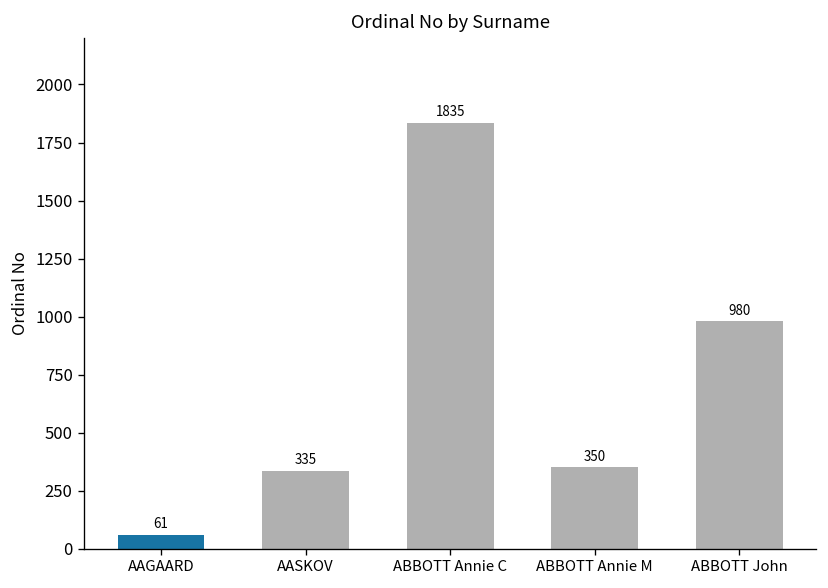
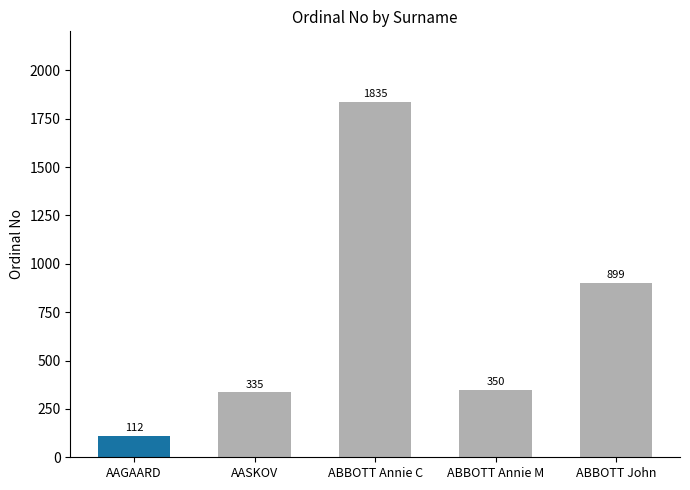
AAGAARD: 61 -> 112
ABBOTT John: 980 -> 899
